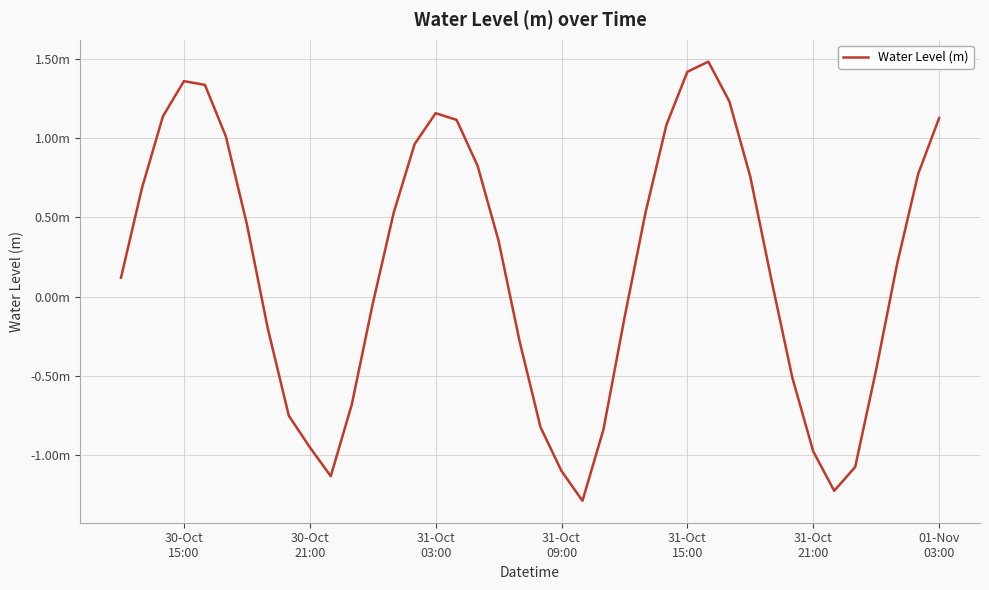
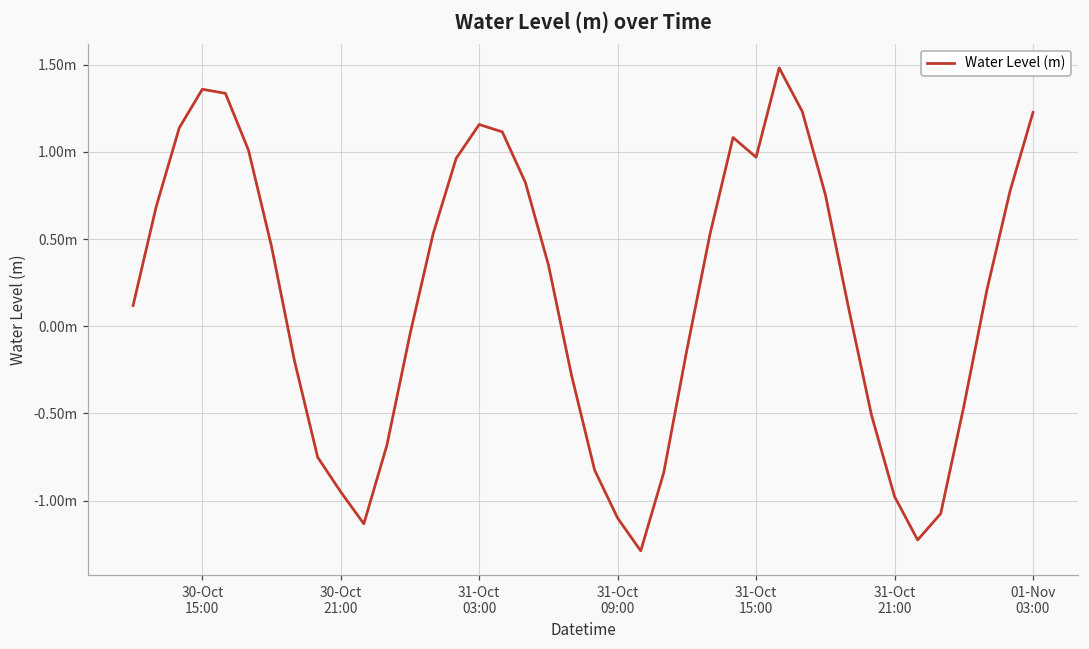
31-Oct 15:00: 1.42m -> 0.97m
01-Nov 03:00: 1.13m -> 1.23m
